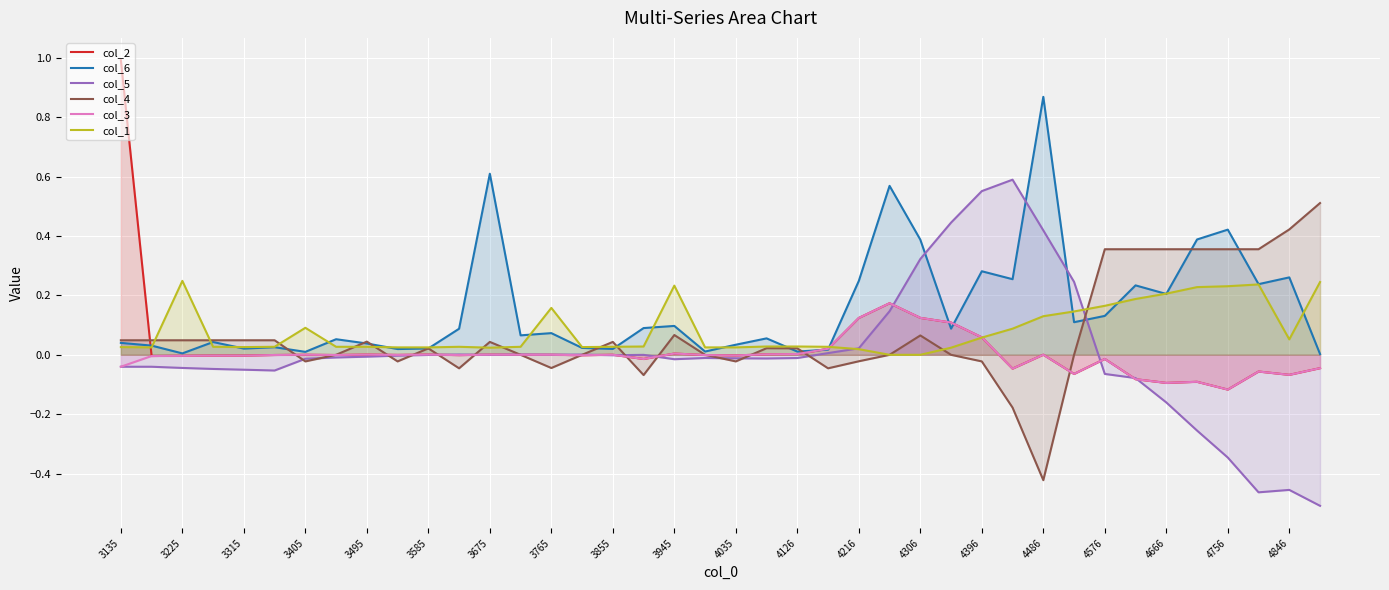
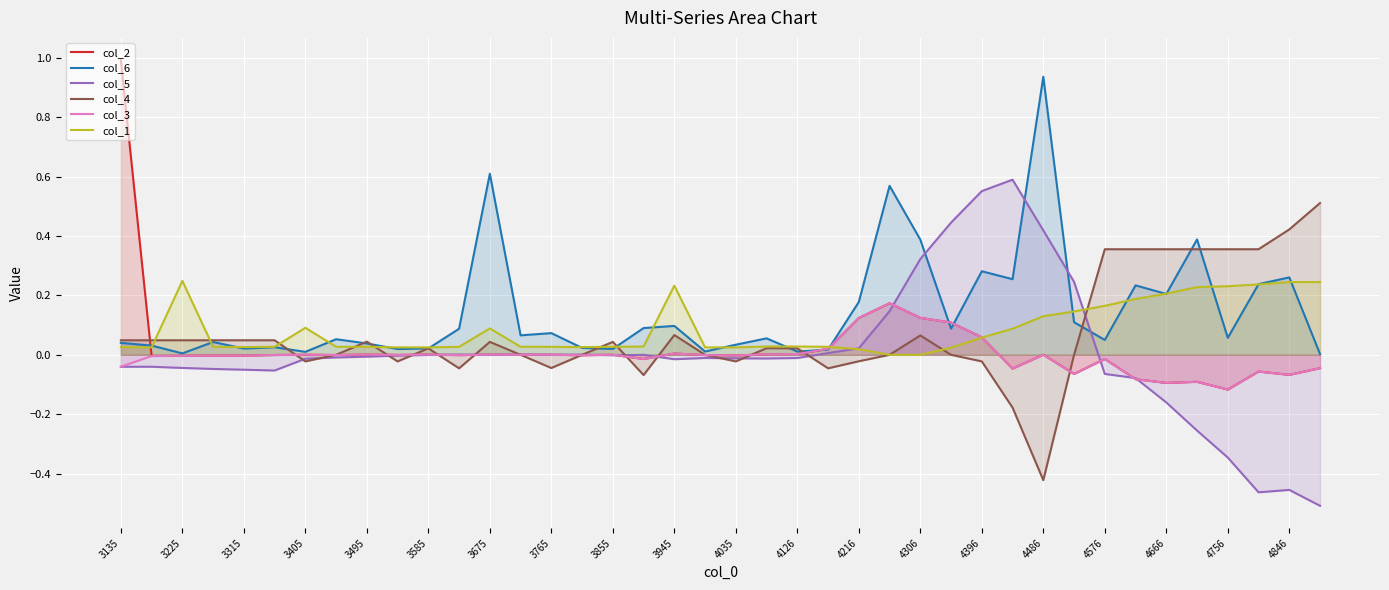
col_1, 3675: 0.02 -> 0.09
col_1, 3765: 0.16 -> 0.03
col_6, 4216: 0.25 -> 0.18
col_6, 4486: 0.87 -> 0.94
col_6, 4576: 0.13 -> 0.05
col_6, 4756: 0.42 -> 0.06
col_1, 4846: 0.05 -> 0.25
